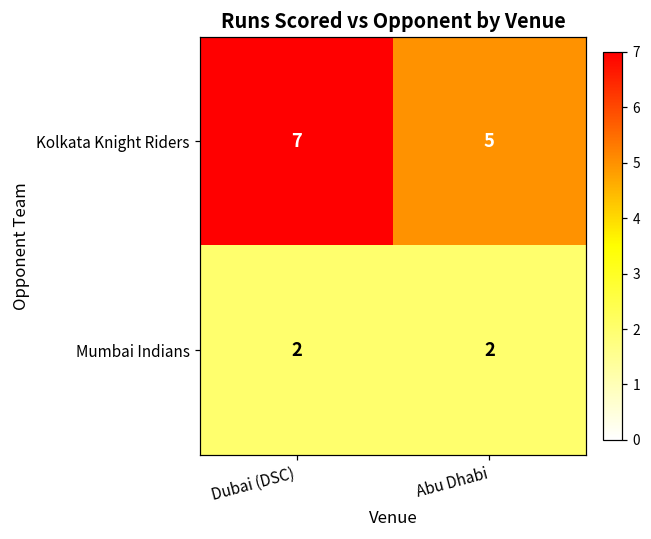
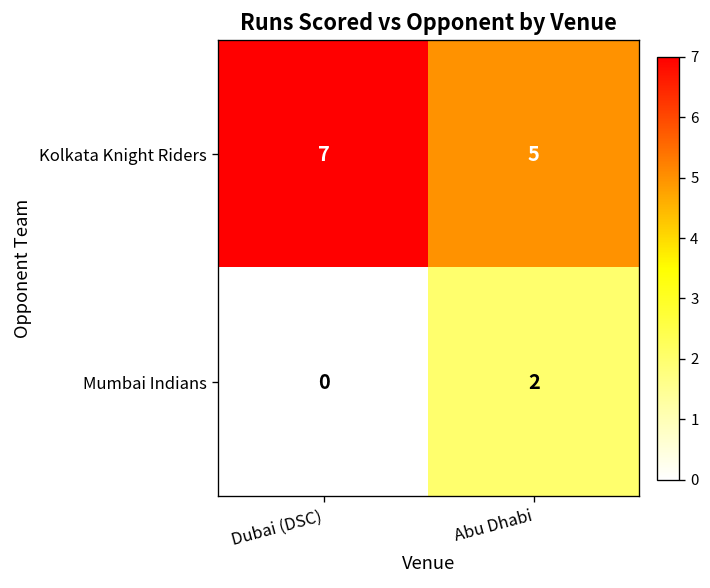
Mumbai Indians, Dubai (DSC): 2 -> 0
